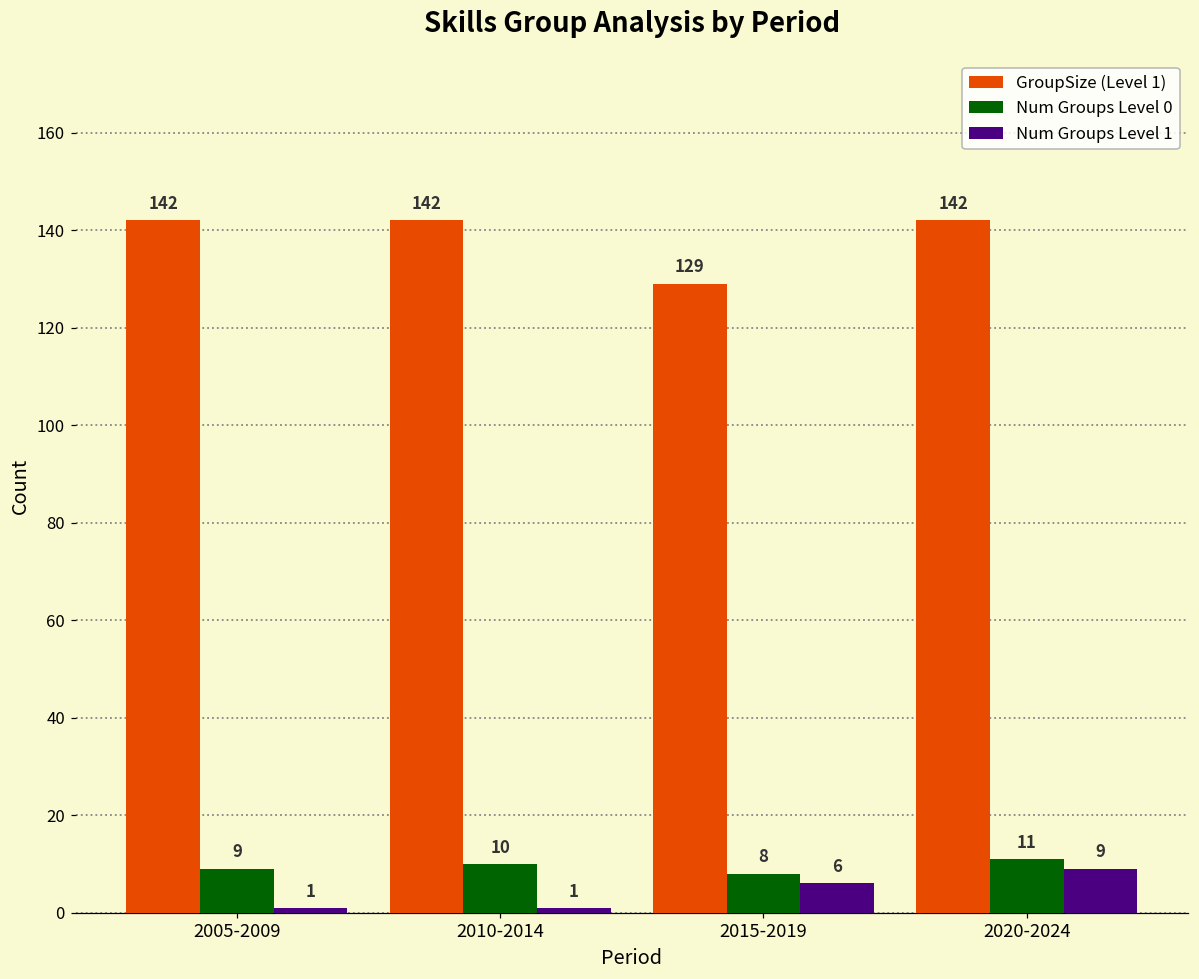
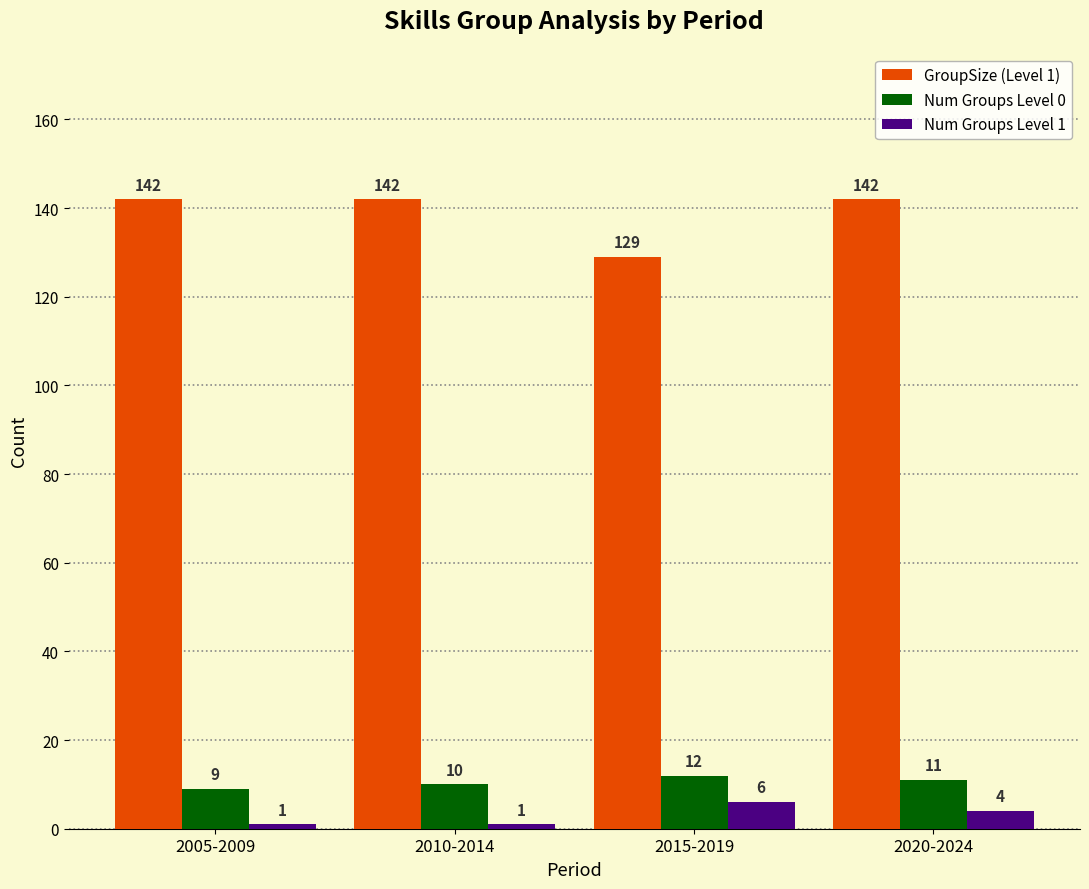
Num Groups Level 0, 2015-2019: 8 -> 12
Num Groups Level 1, 2020-2024: 9 -> 4
